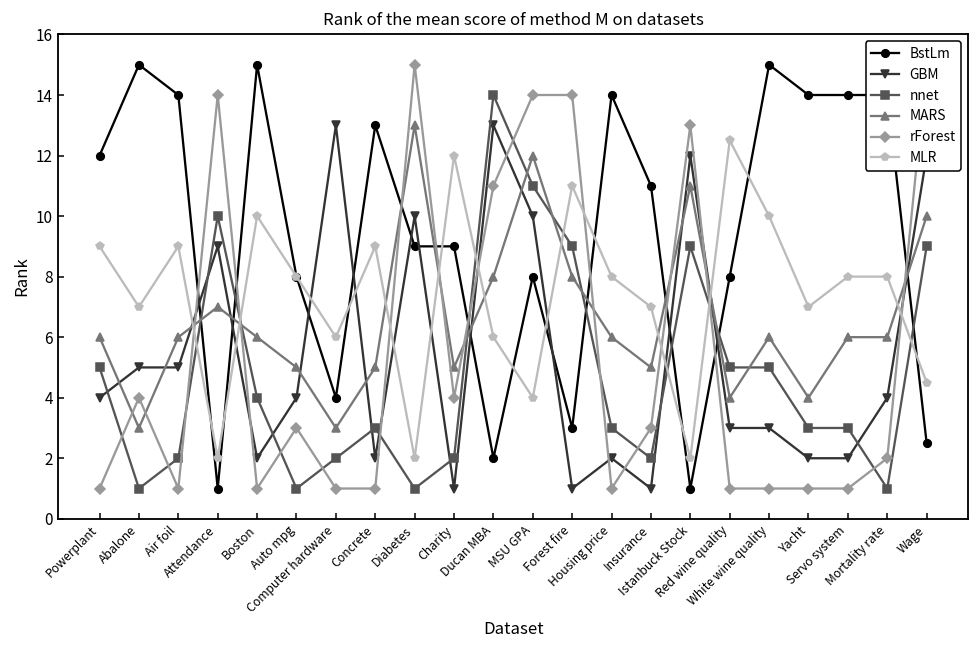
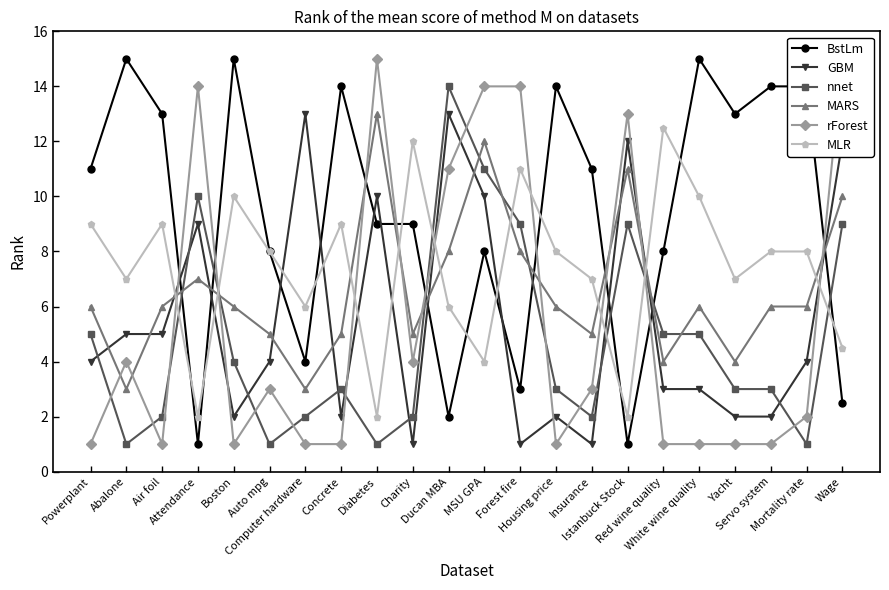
BstLm, Powerplant: 12 -> 11
BstLm, Air foil: 14 -> 13
BstLm, Concrete: 13 -> 14
BstLm, Yacht: 14 -> 13
